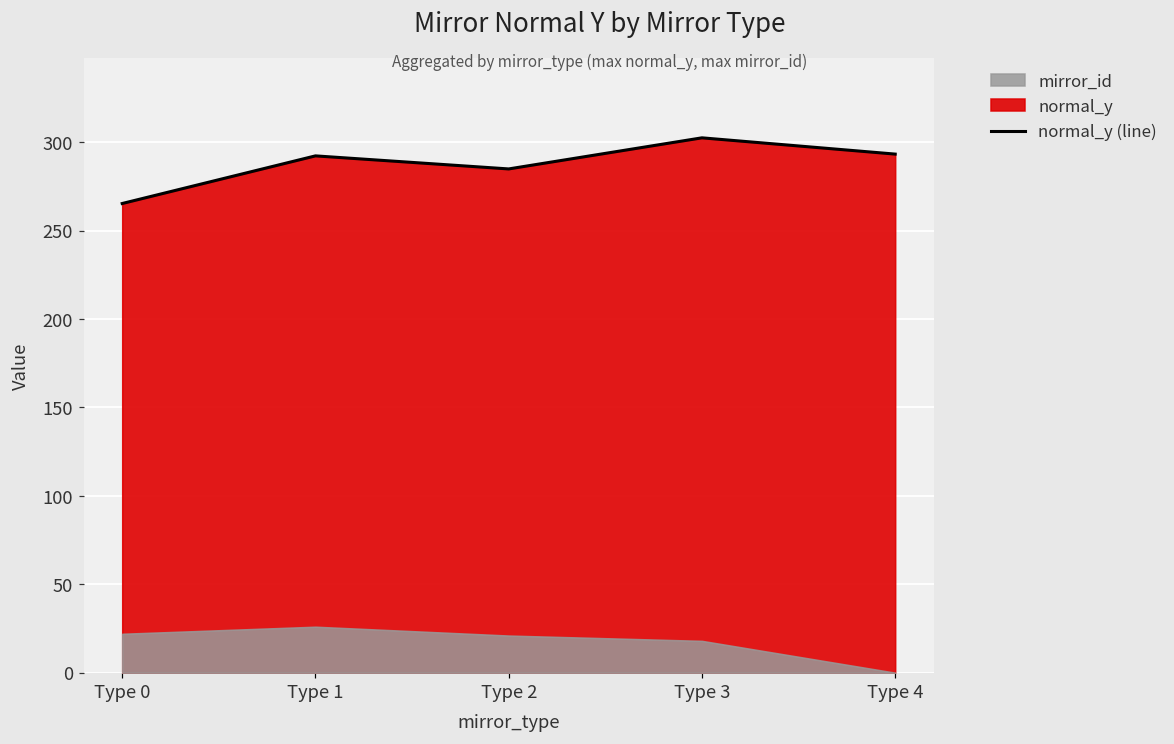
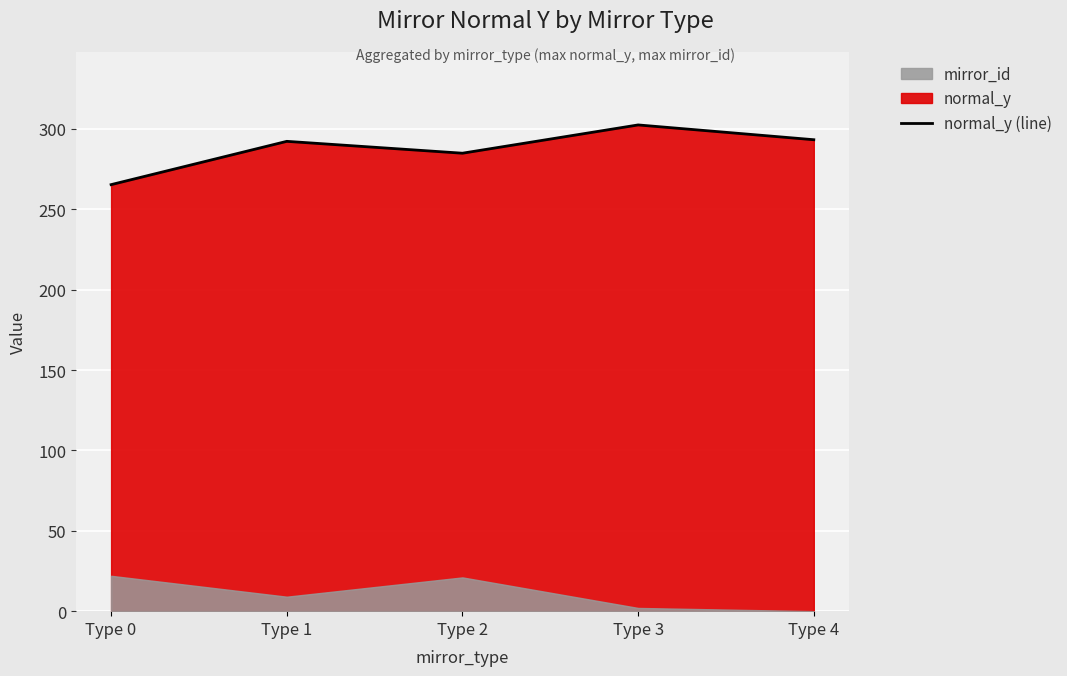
mirror_id, Type 1: 26 -> 9
mirror_id, Type 3: 18 -> 2
